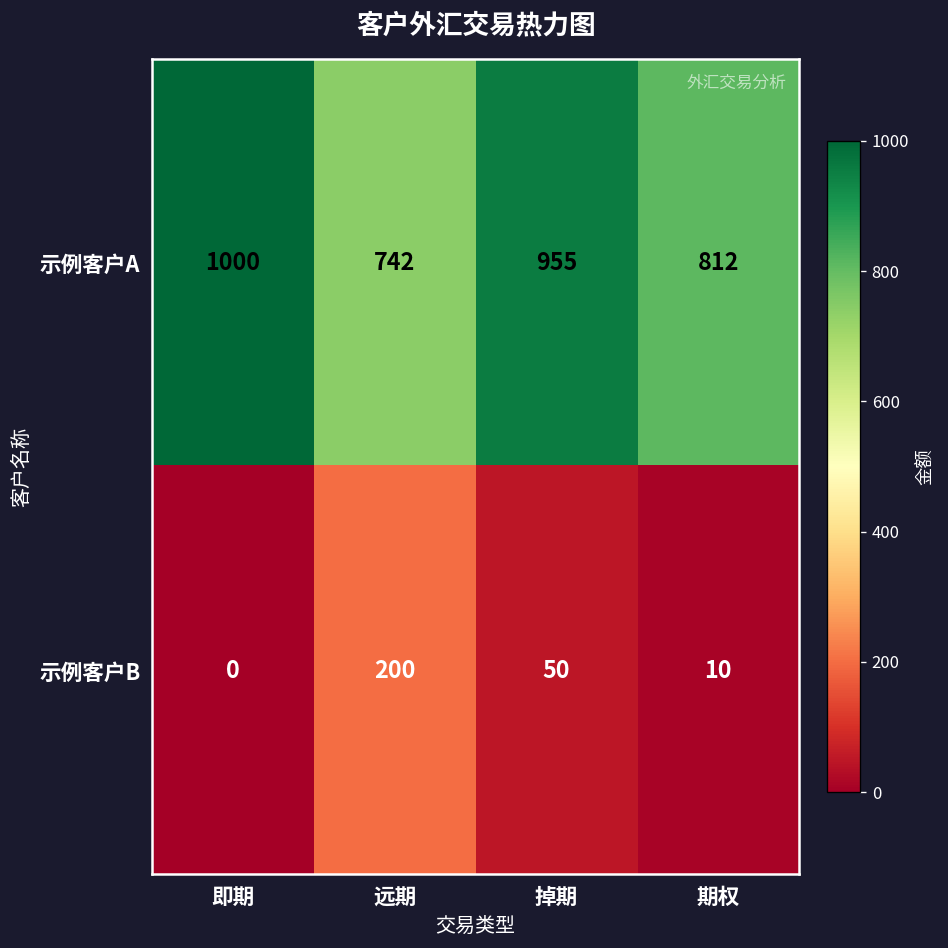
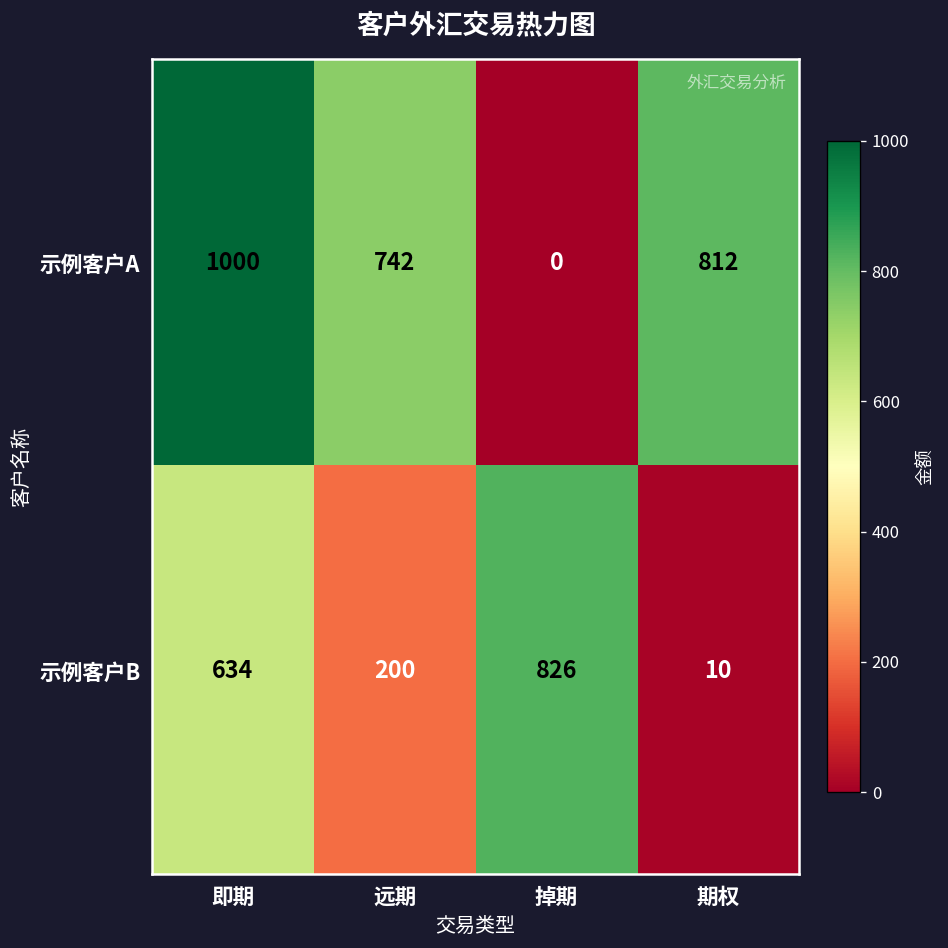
示例客户A, 掉期: 955 -> 0
示例客户B, 即期: 0 -> 634
示例客户B, 掉期: 50 -> 826
